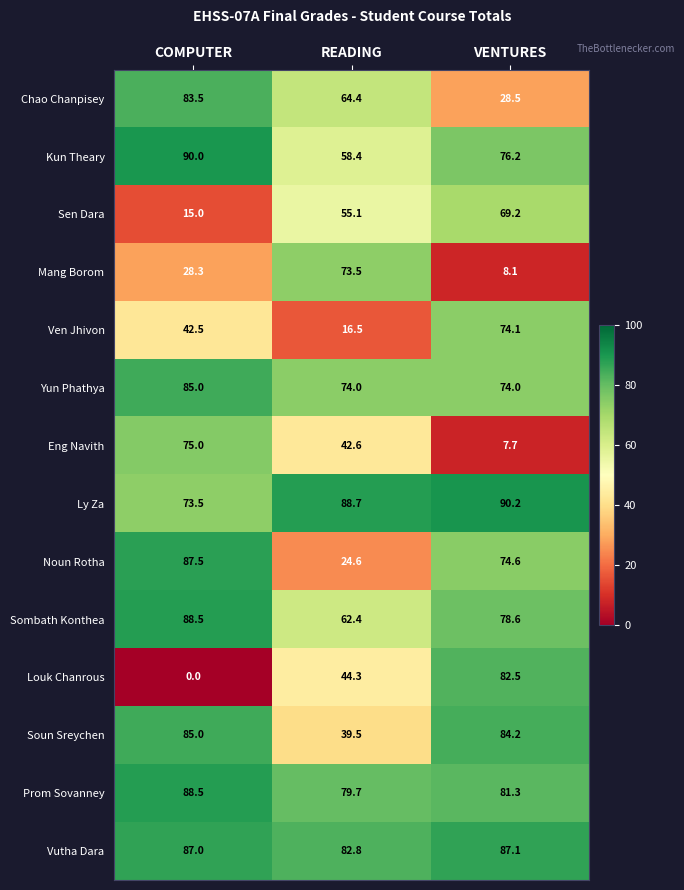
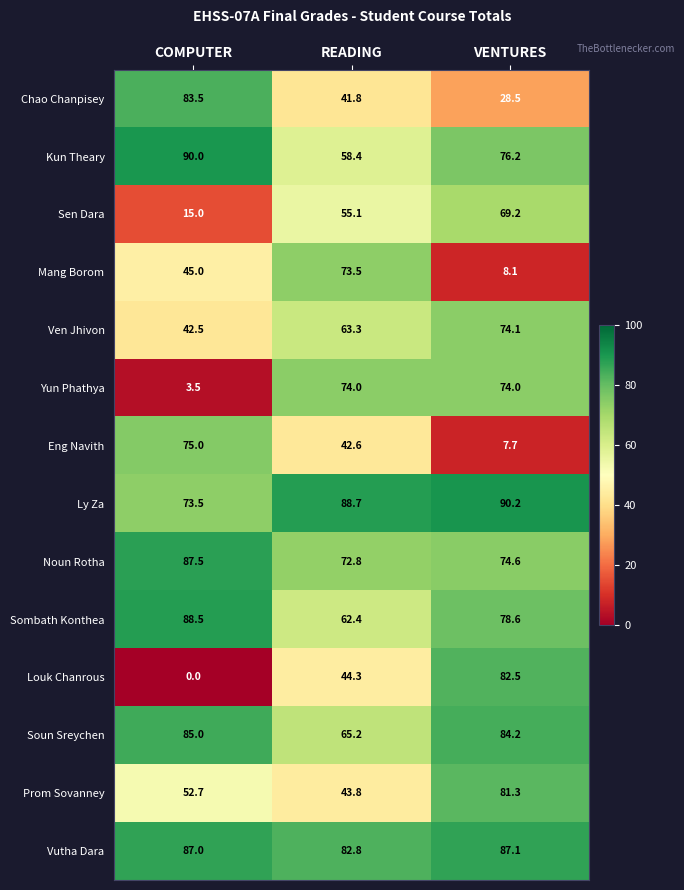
Chao Chanpisey, READING: 64.4 -> 41.8
Mang Borom, COMPUTER: 28.3 -> 45.0
Ven Jhivon, READING: 16.5 -> 63.3
Yun Phathya, COMPUTER: 85.0 -> 3.5
Noun Rotha, READING: 24.6 -> 72.8
Soun Sreychen, READING: 39.5 -> 65.2
Prom Sovanney, COMPUTER: 88.5 -> 52.7
Prom Sovanney, READING: 79.7 -> 43.8
